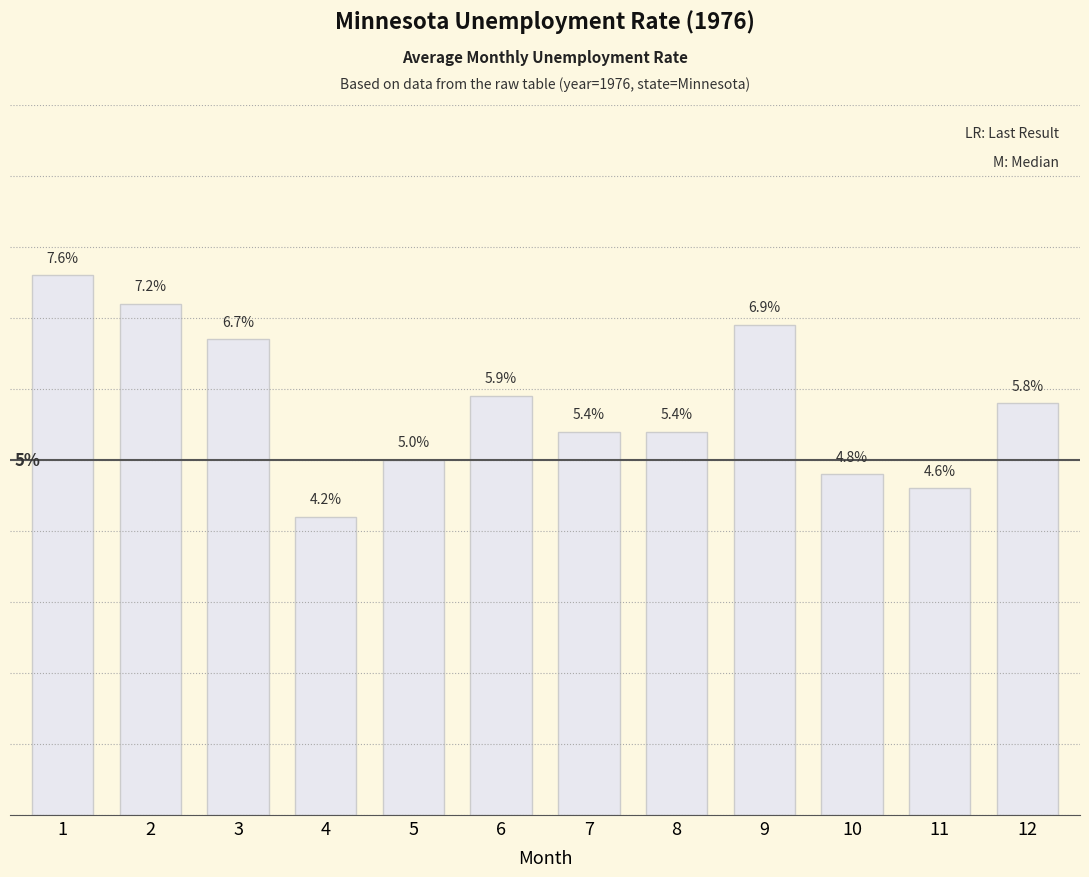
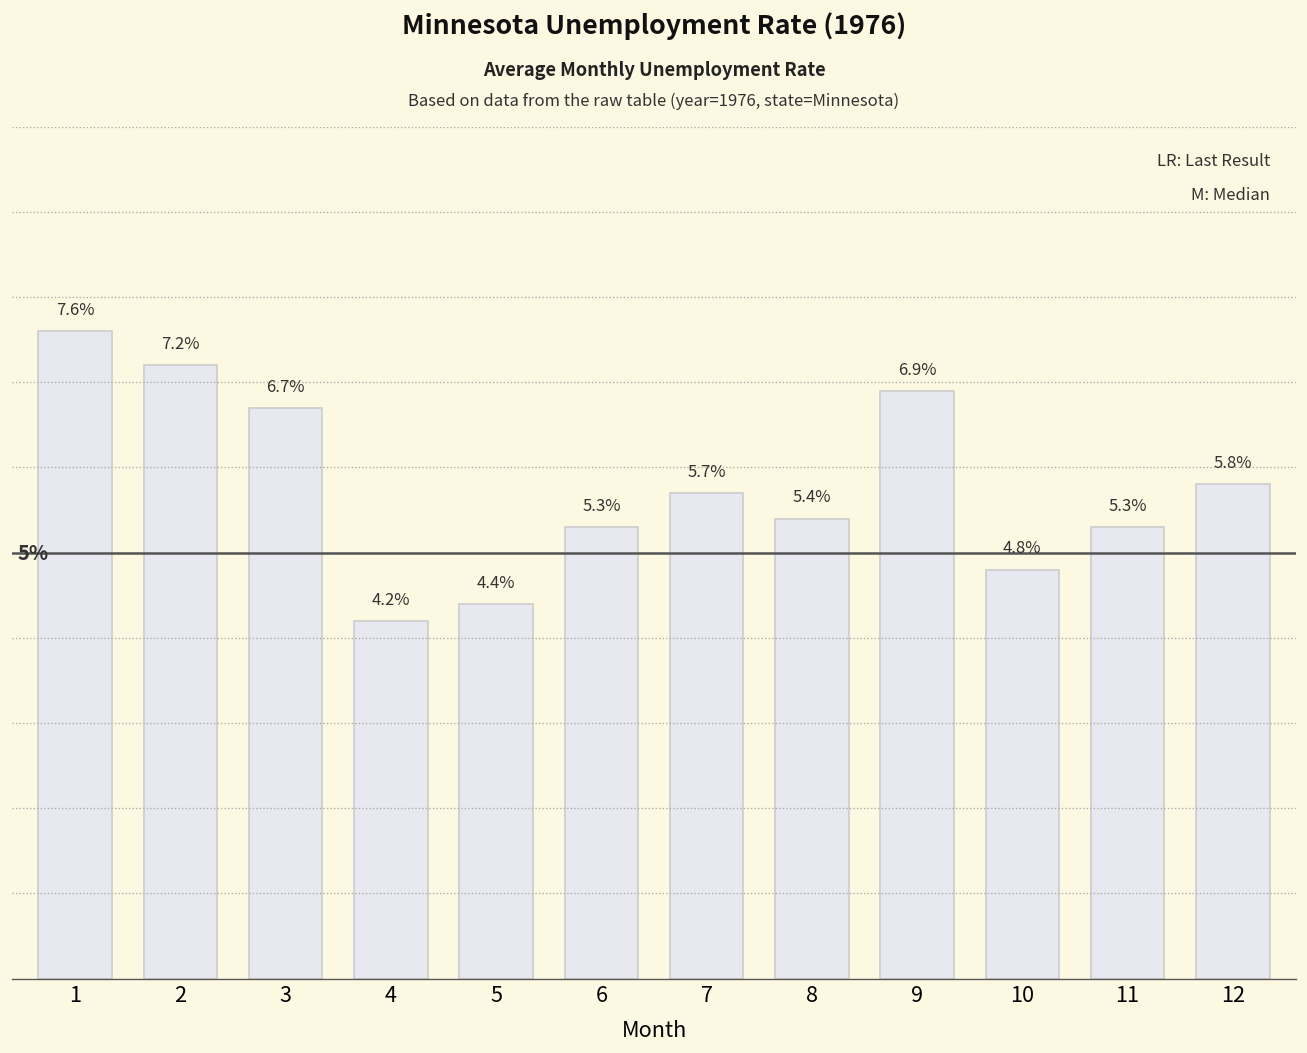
5: 5.0% -> 4.4%
6: 5.9% -> 5.3%
7: 5.4% -> 5.7%
11: 4.6% -> 5.3%
